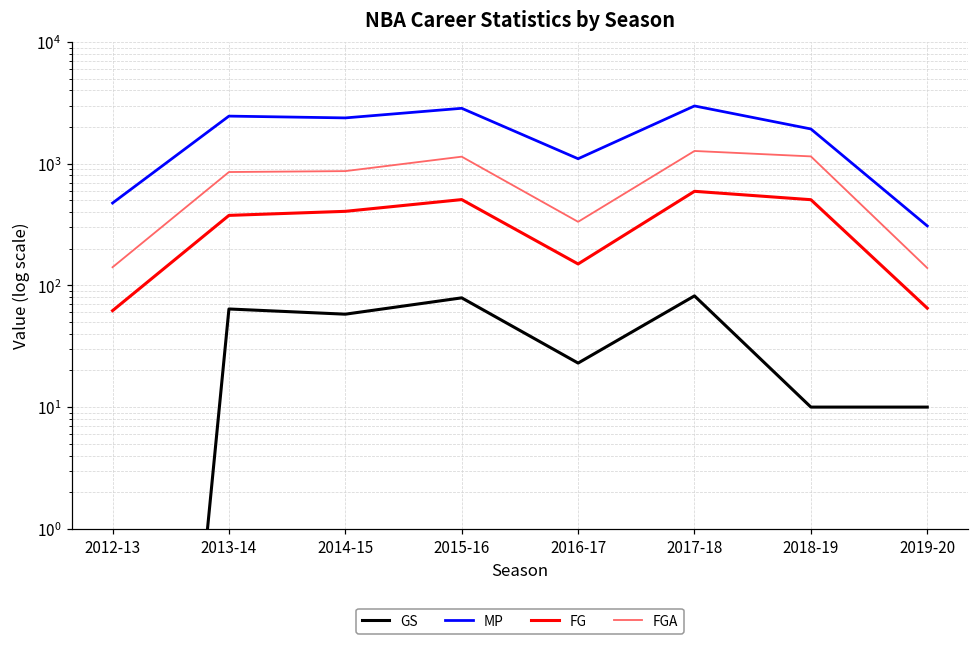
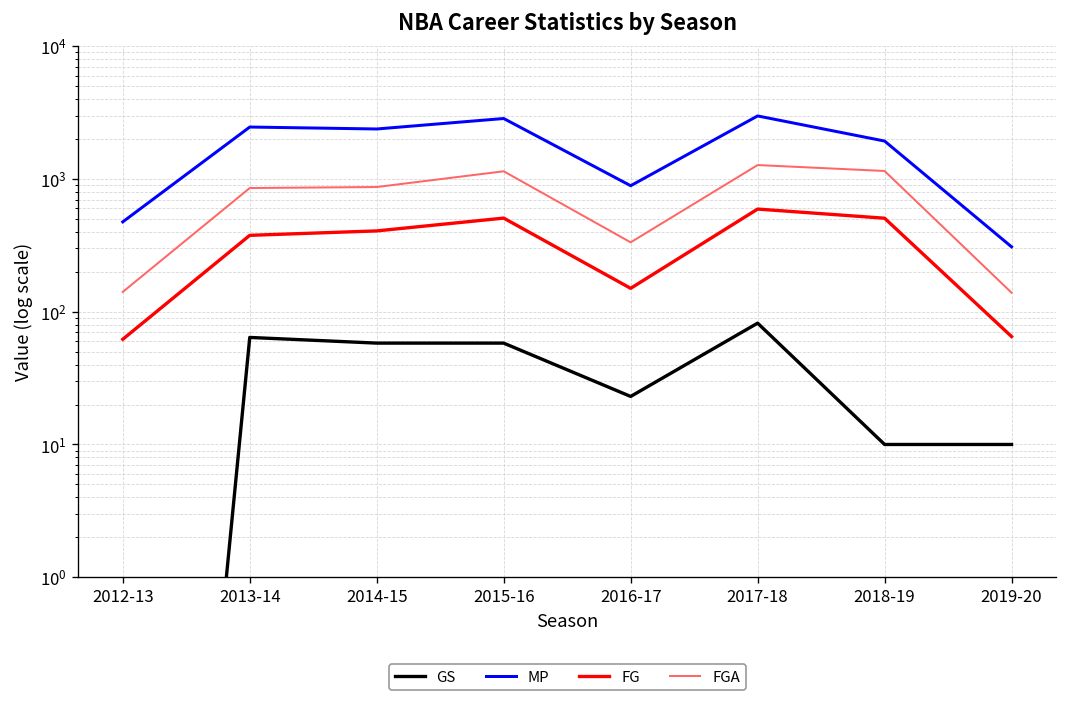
GS, 2015-16: 80 -> 60
MP, 2016-17: 1100 -> 900
